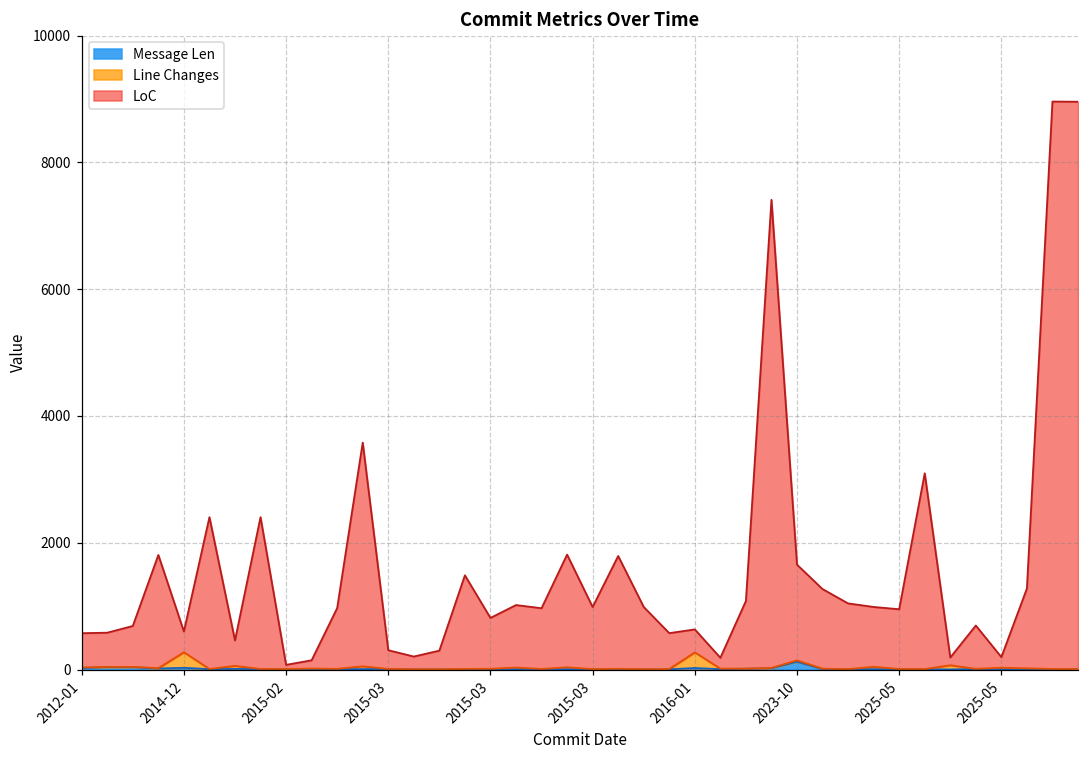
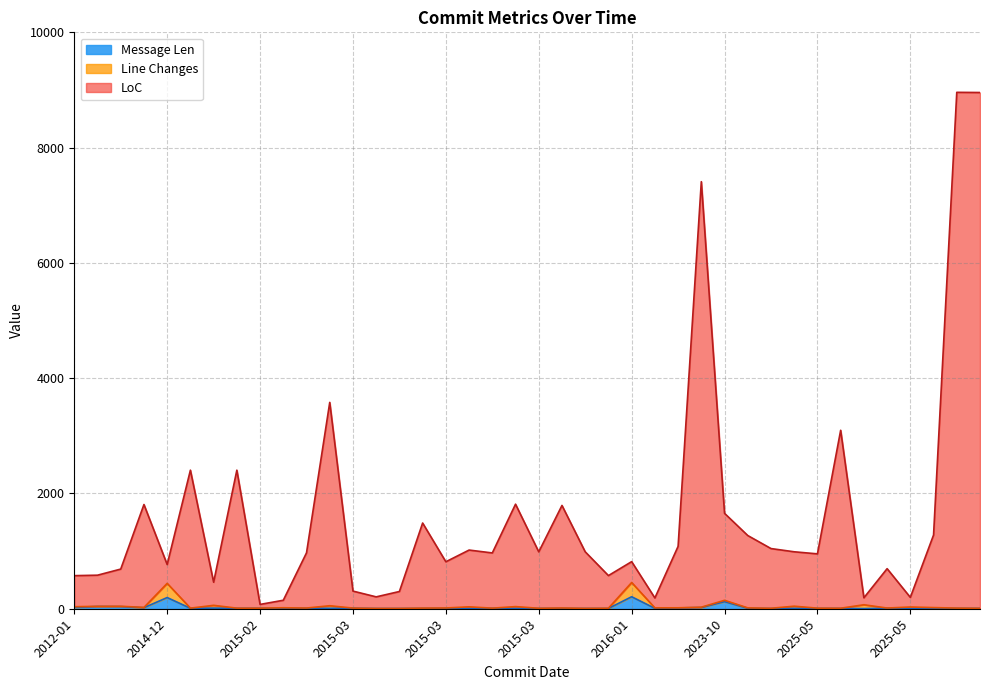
Message Len, 2014-12: 0 -> 200
Message Len, 2016-01: 0 -> 200
